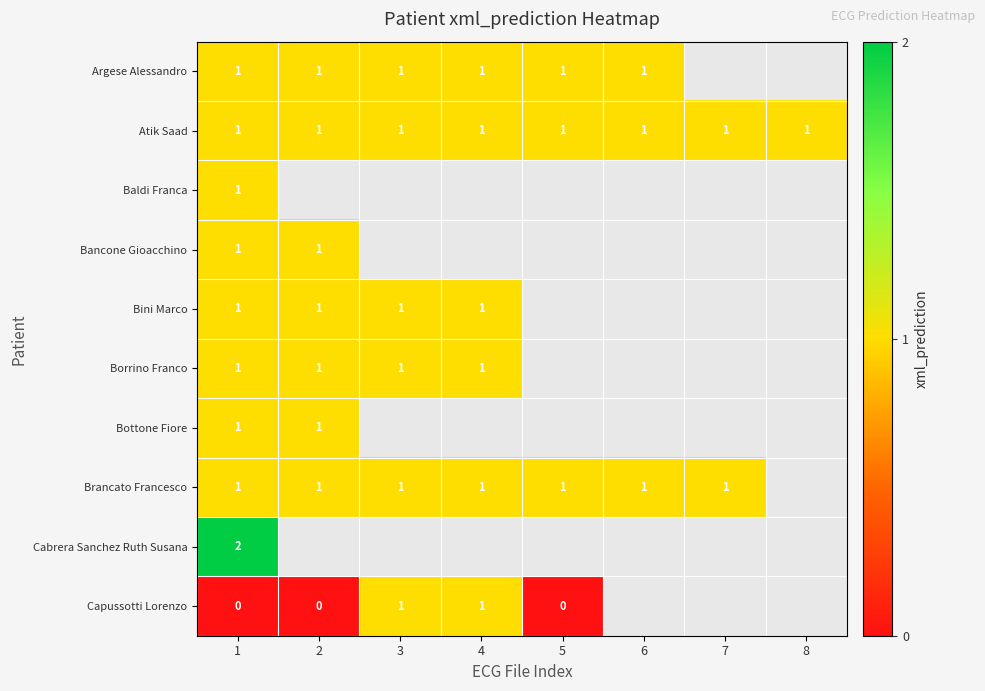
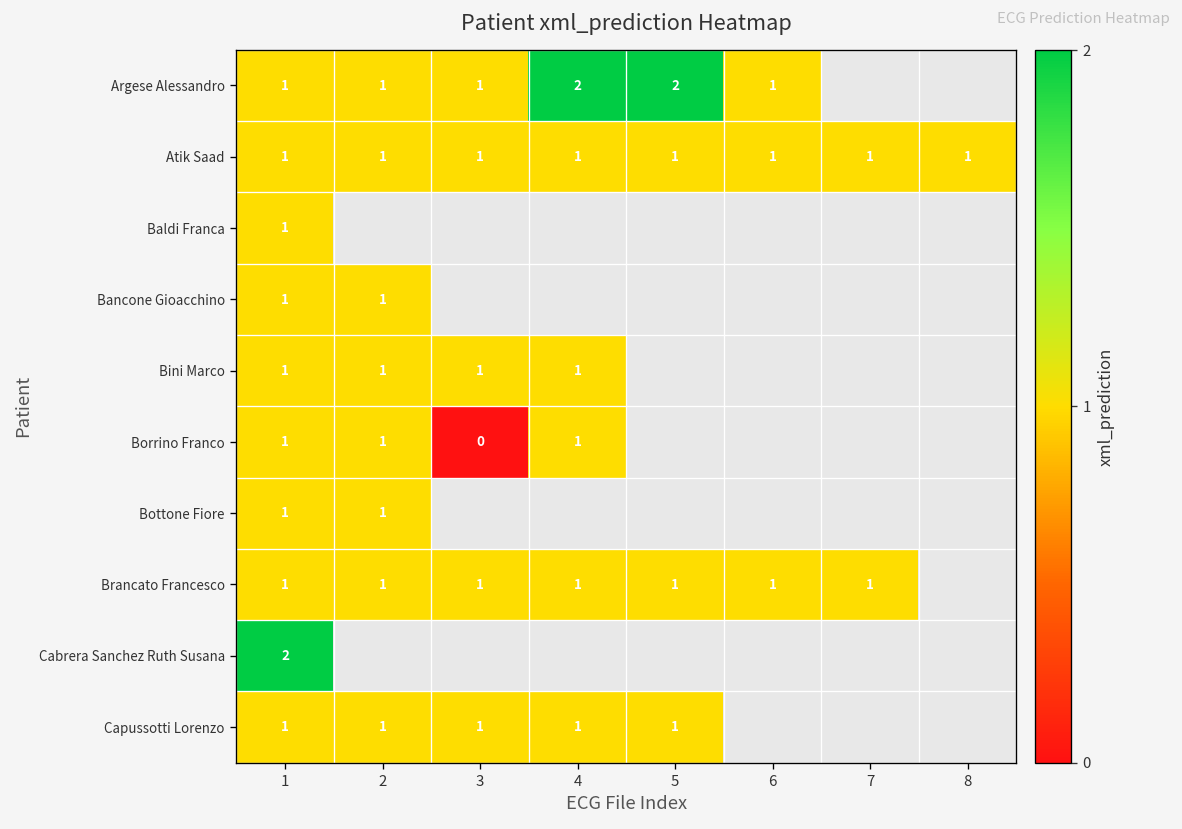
Argese Alessandro, 4: 1 -> 2
Argese Alessandro, 5: 1 -> 2
Borrino Franco, 3: 1 -> 0
Capussotti Lorenzo, 1: 0 -> 1
Capussotti Lorenzo, 2: 0 -> 1
Capussotti Lorenzo, 5: 0 -> 1
